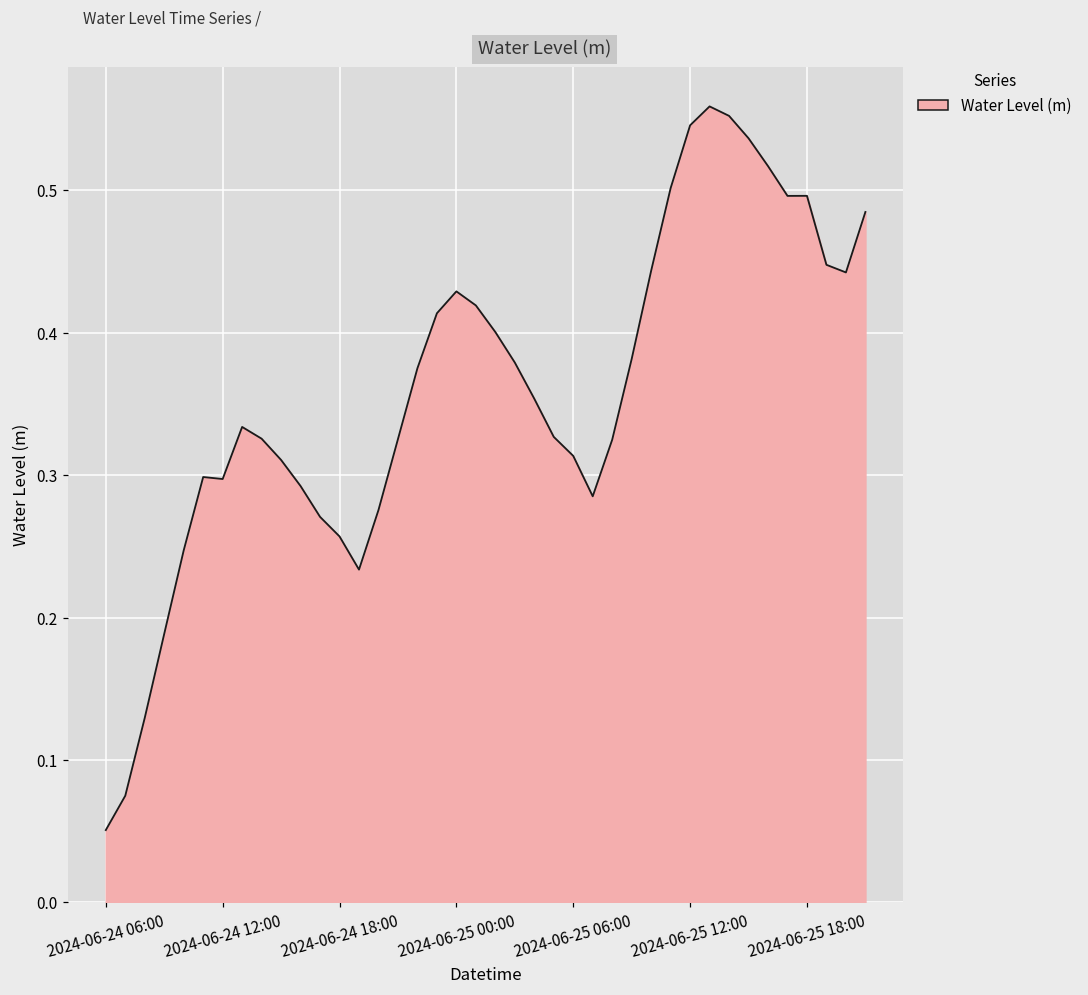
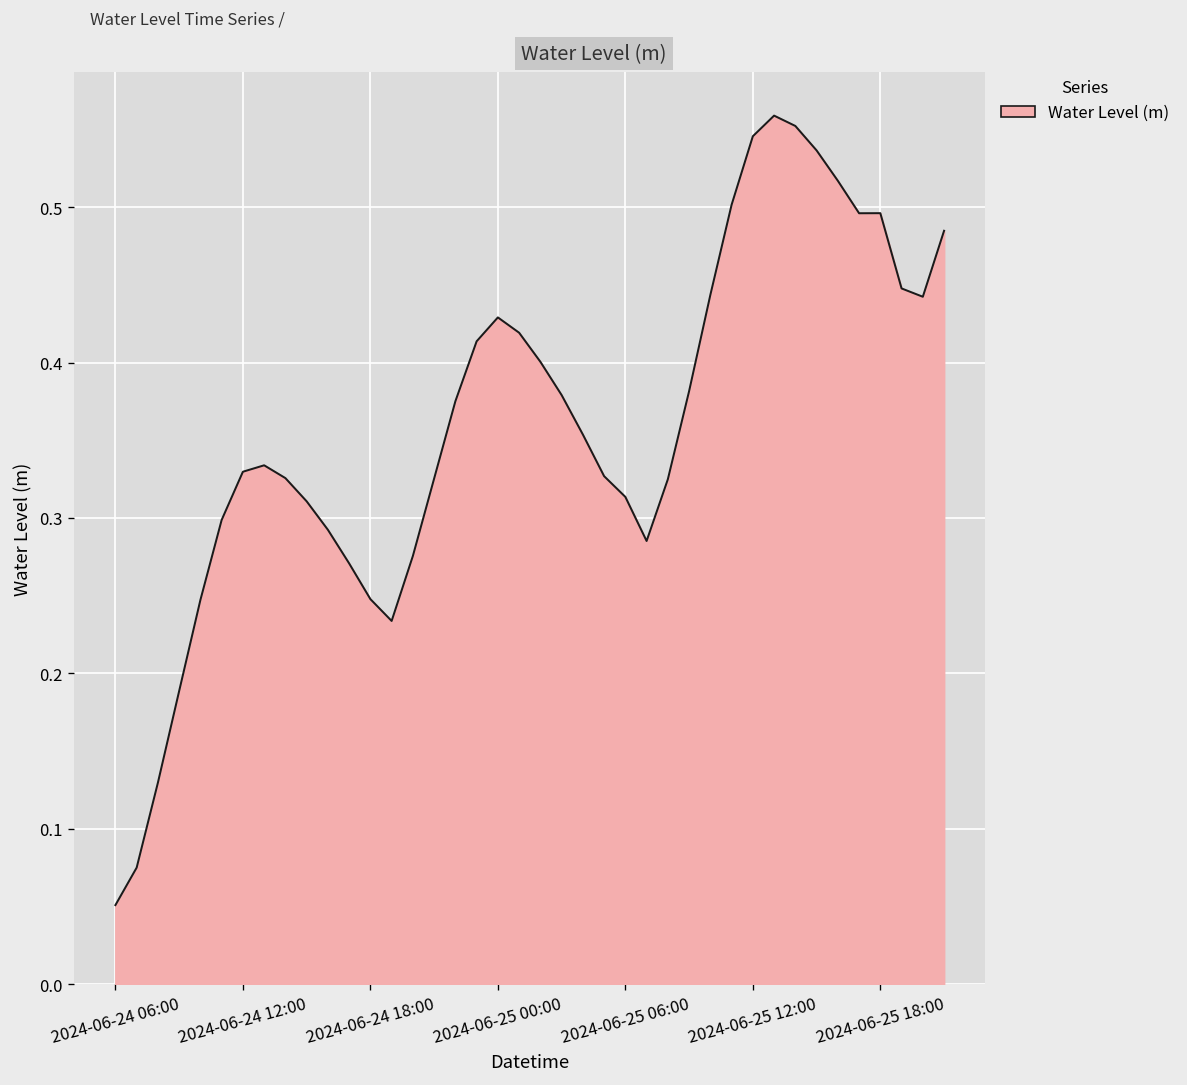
2024-06-24 12:00: 0.297 -> 0.330
2024-06-24 18:00: 0.257 -> 0.248
